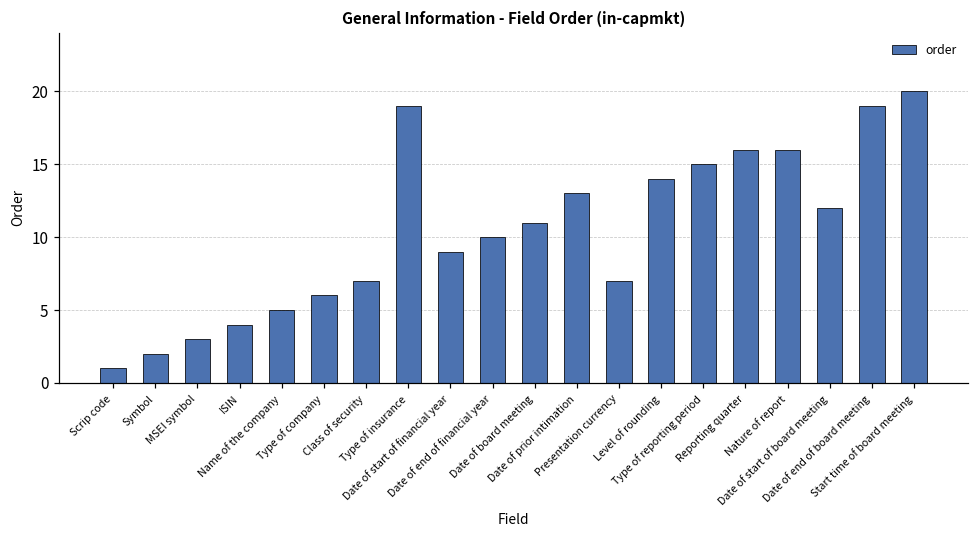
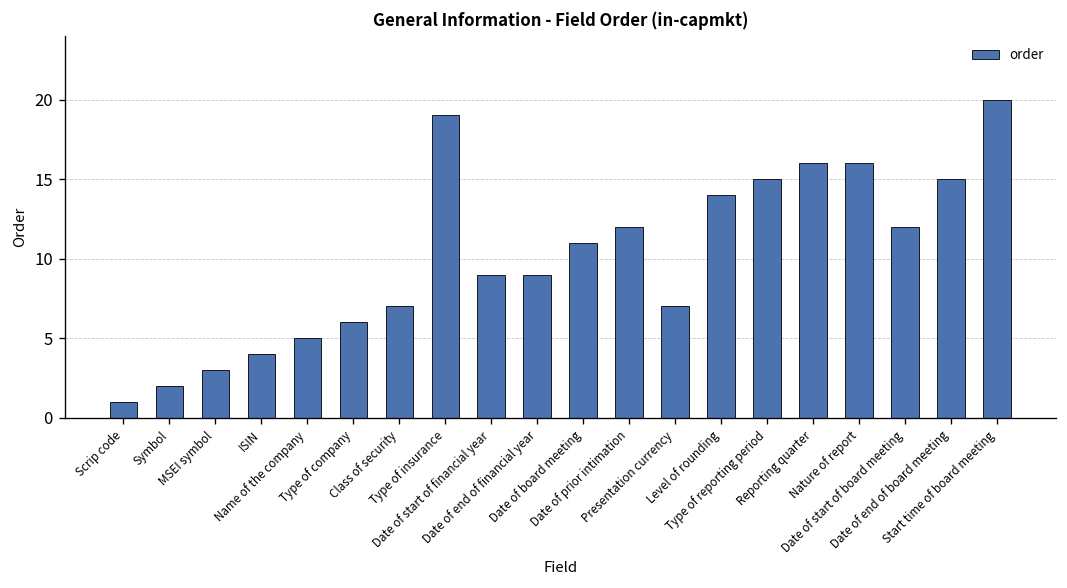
Date of end of financial year: 10 -> 9
Date of prior intimation: 13 -> 12
Date of end of board meeting: 19 -> 15
